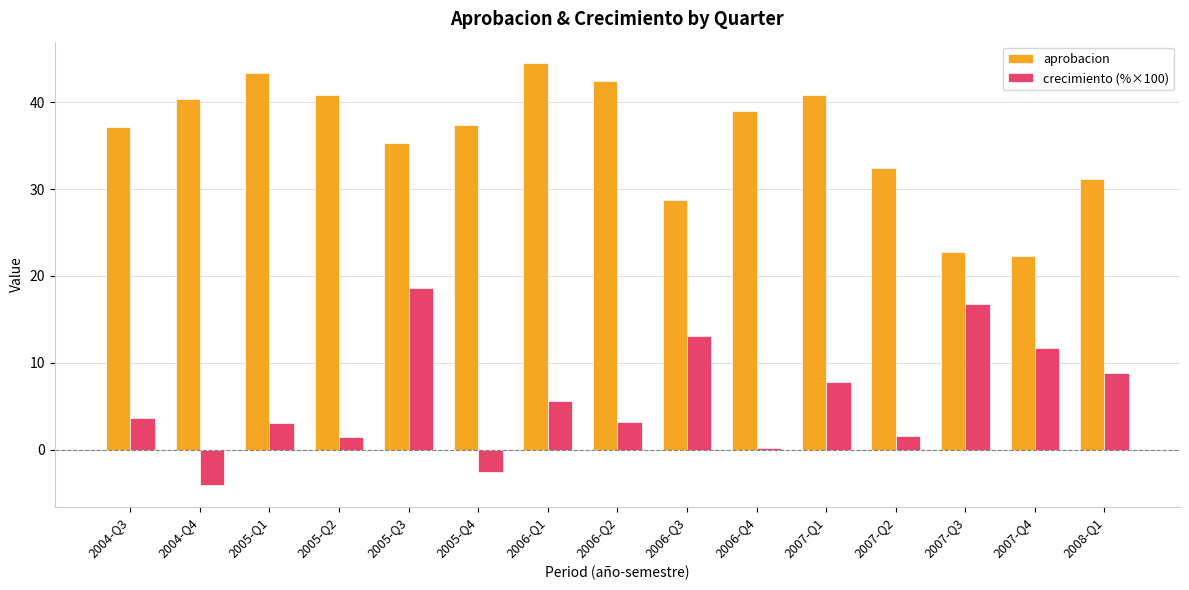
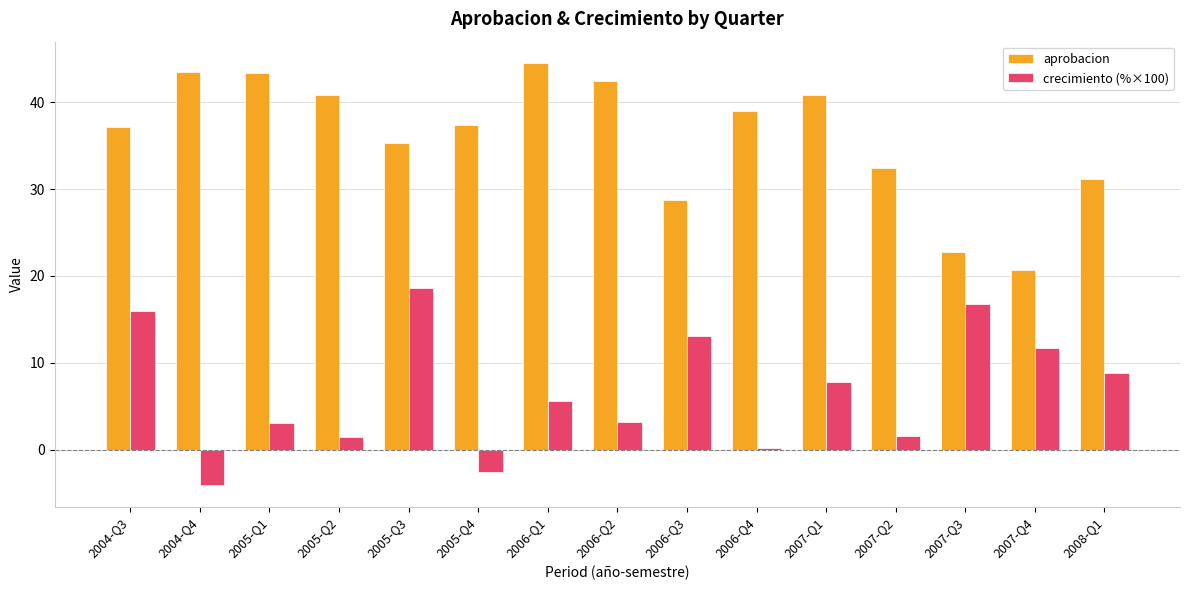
crecimiento (%×100), 2004-Q3: 4 -> 16
aprobacion, 2004-Q4: 40 -> 43
aprobacion, 2007-Q4: 22 -> 21
